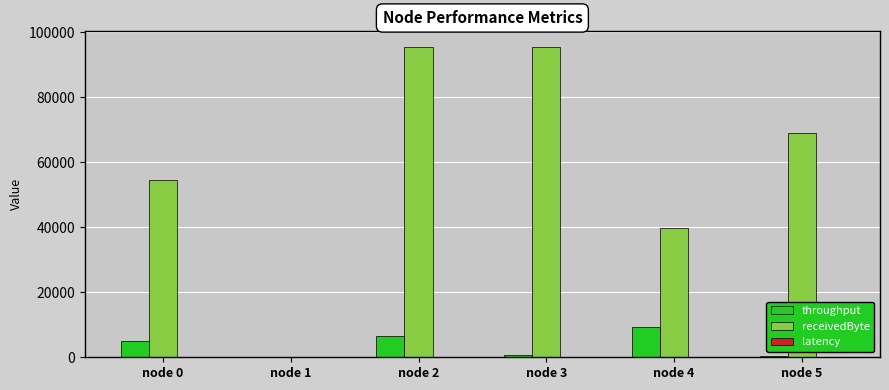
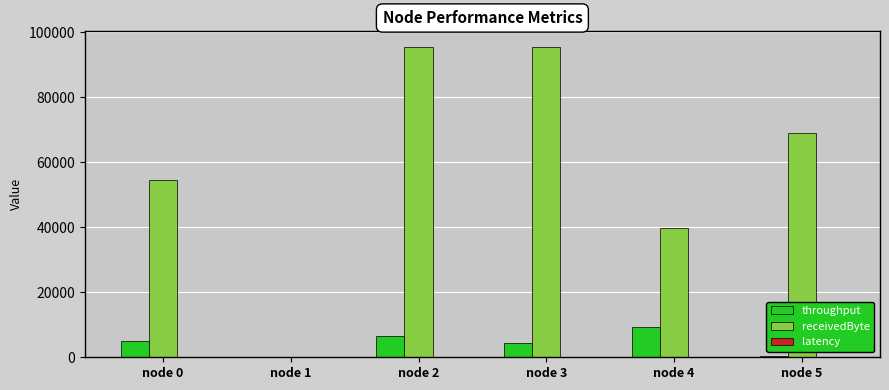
throughput, node 3: 1000 -> 5000
